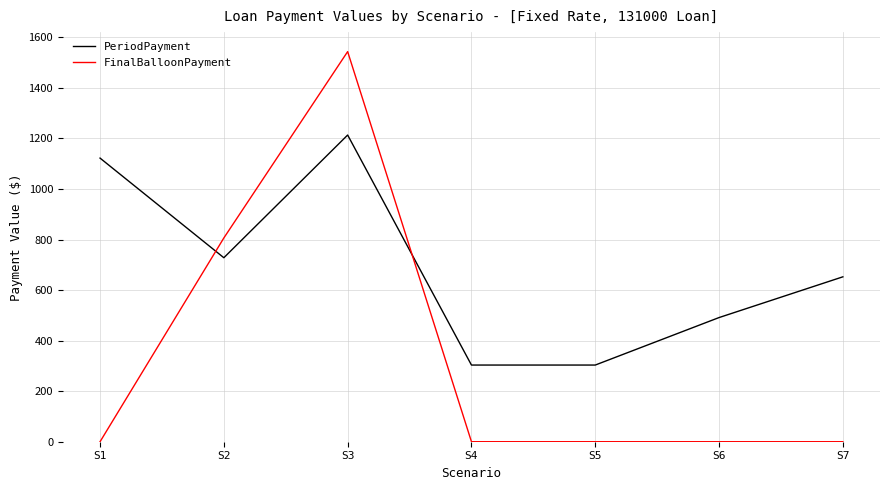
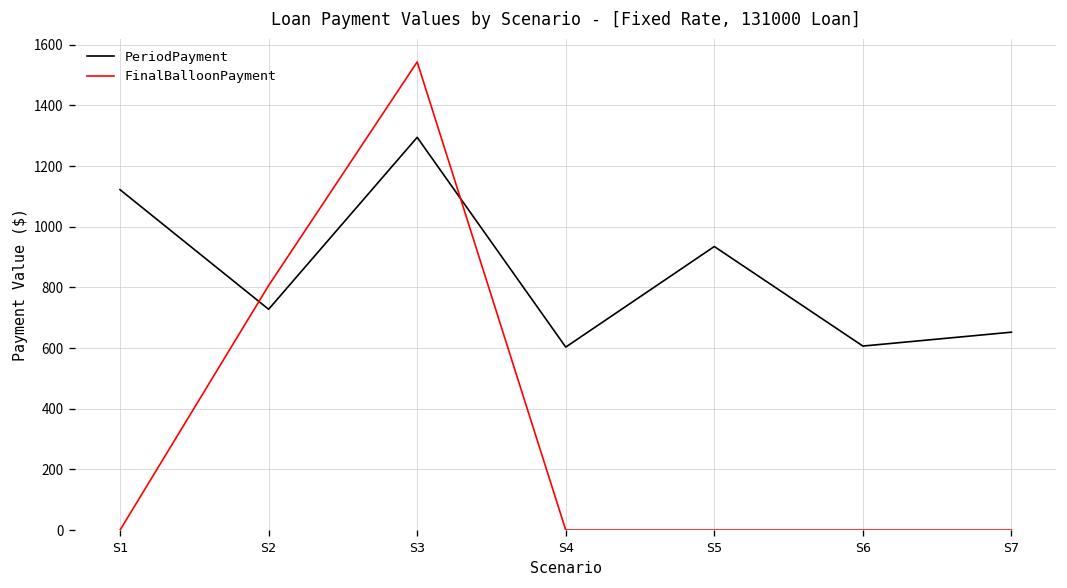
PeriodPayment, S3: 1210 -> 1290
PeriodPayment, S4: 300 -> 600
PeriodPayment, S5: 300 -> 930
PeriodPayment, S6: 490 -> 610
